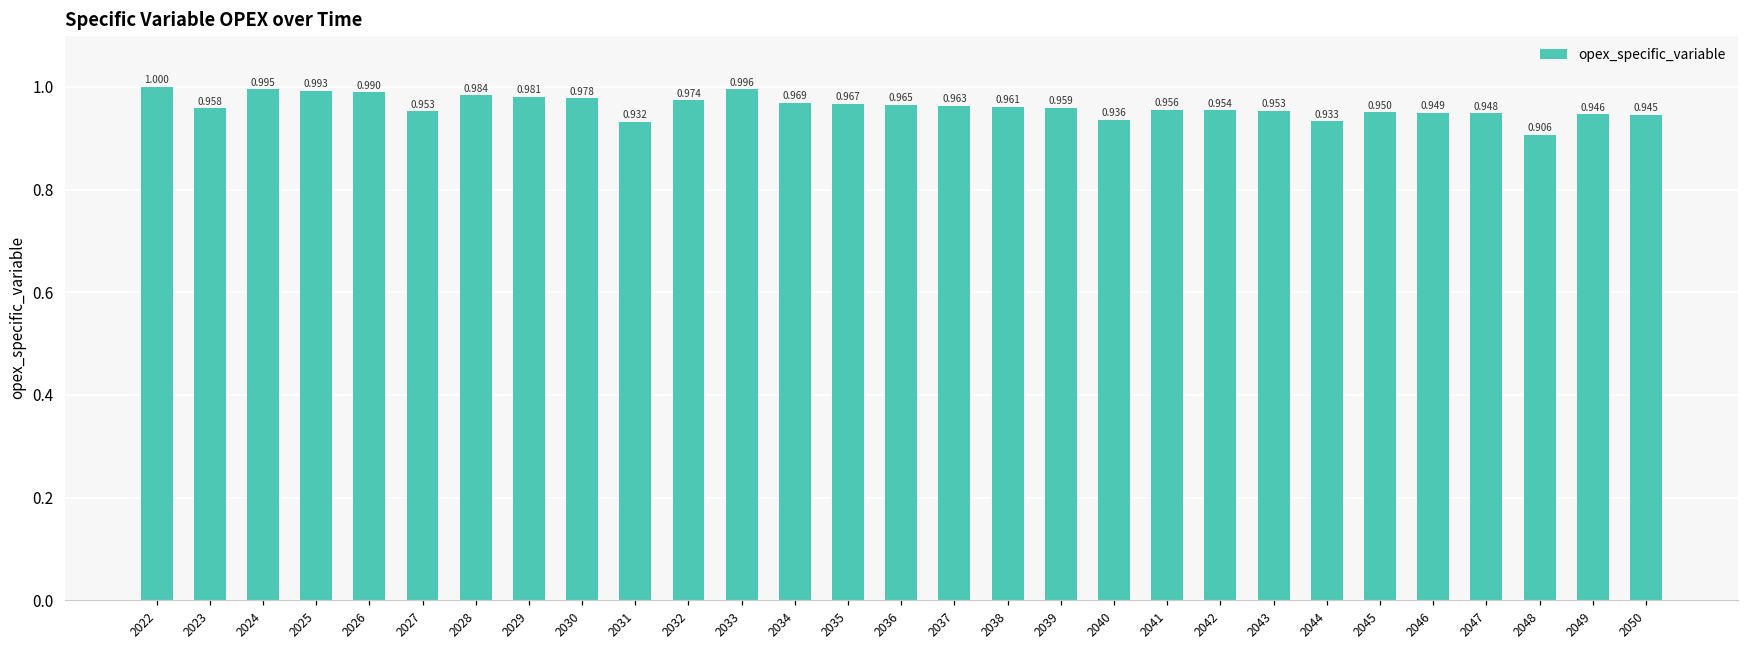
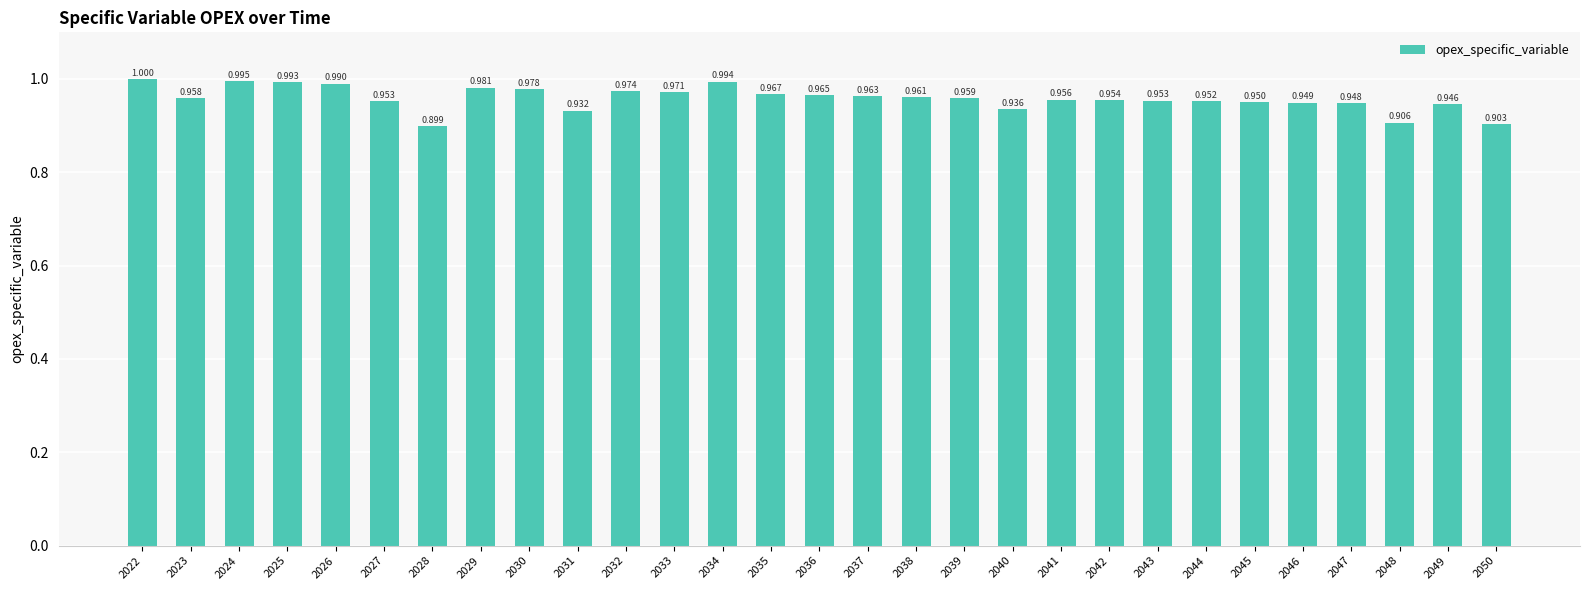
2028: 0.984 -> 0.899
2033: 0.996 -> 0.971
2034: 0.969 -> 0.994
2044: 0.933 -> 0.952
2050: 0.945 -> 0.903
